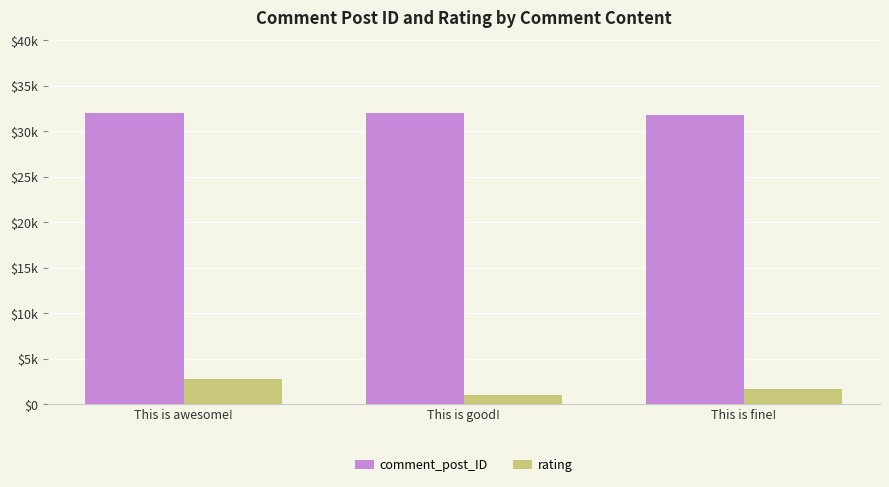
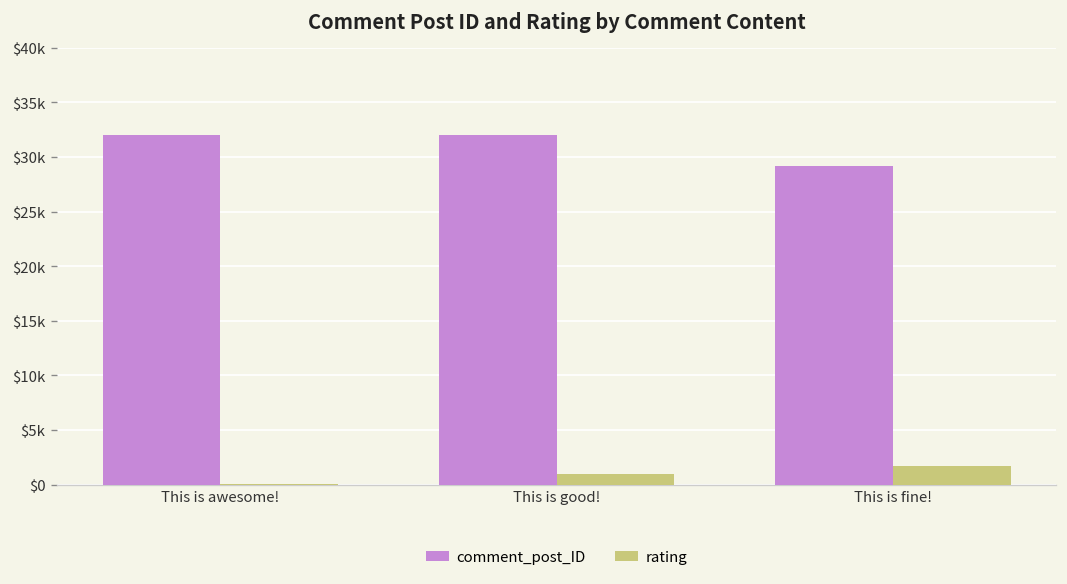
rating, This is awesome!: $3000 -> $0
comment_post_ID, This is fine!: $32000 -> $29000
